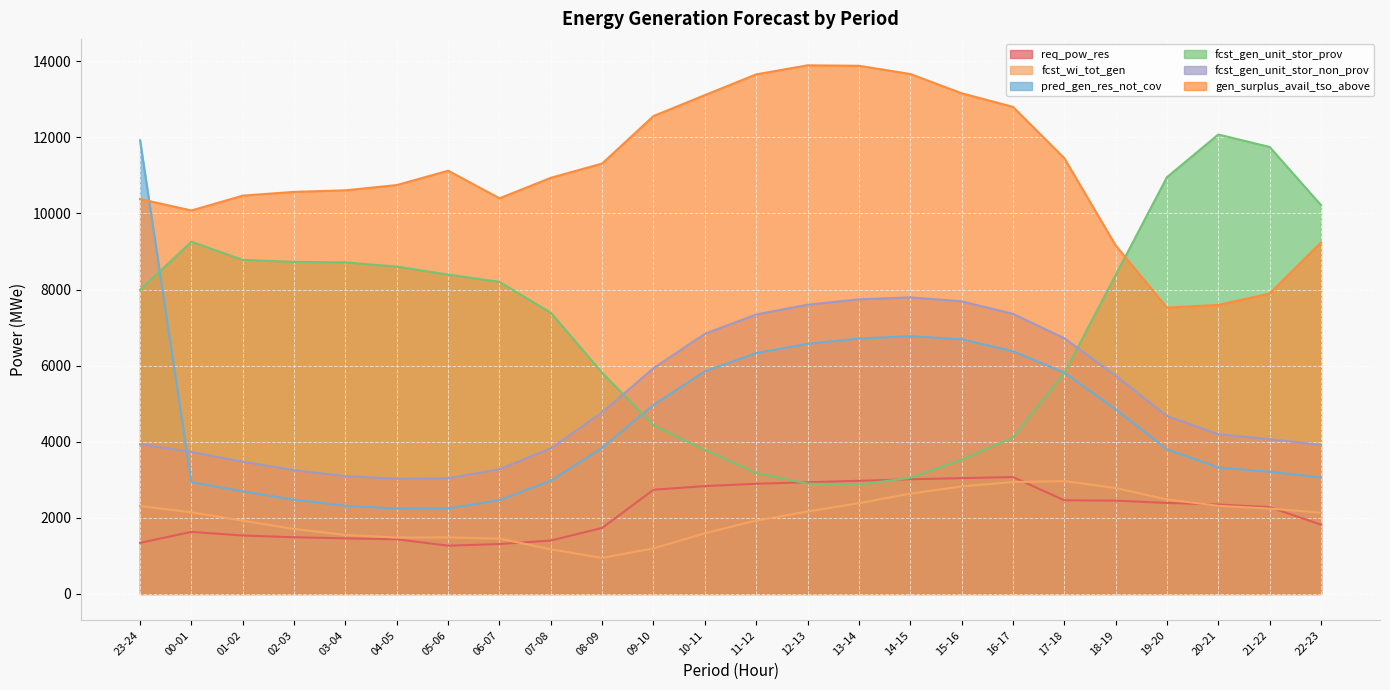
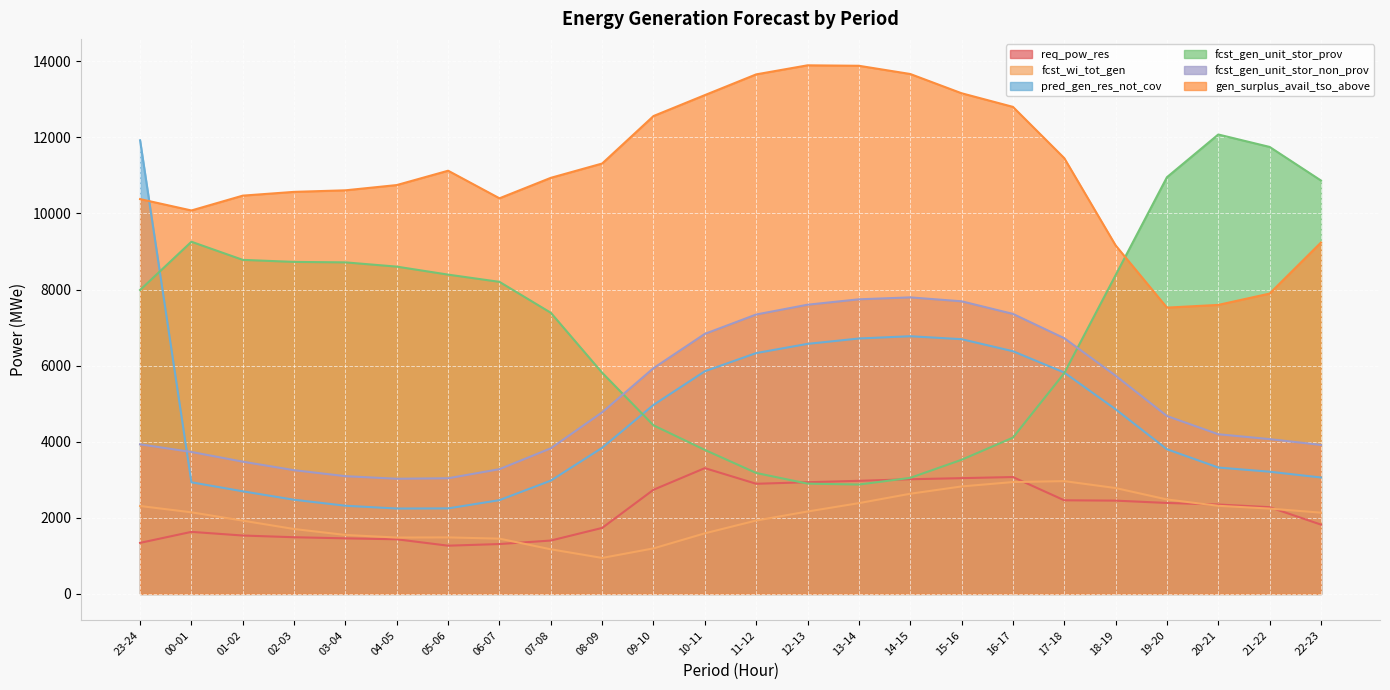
req_pow_res, 10-11: 2800 -> 3300
fcst_gen_unit_stor_prov, 22-23: 10200 -> 10900
